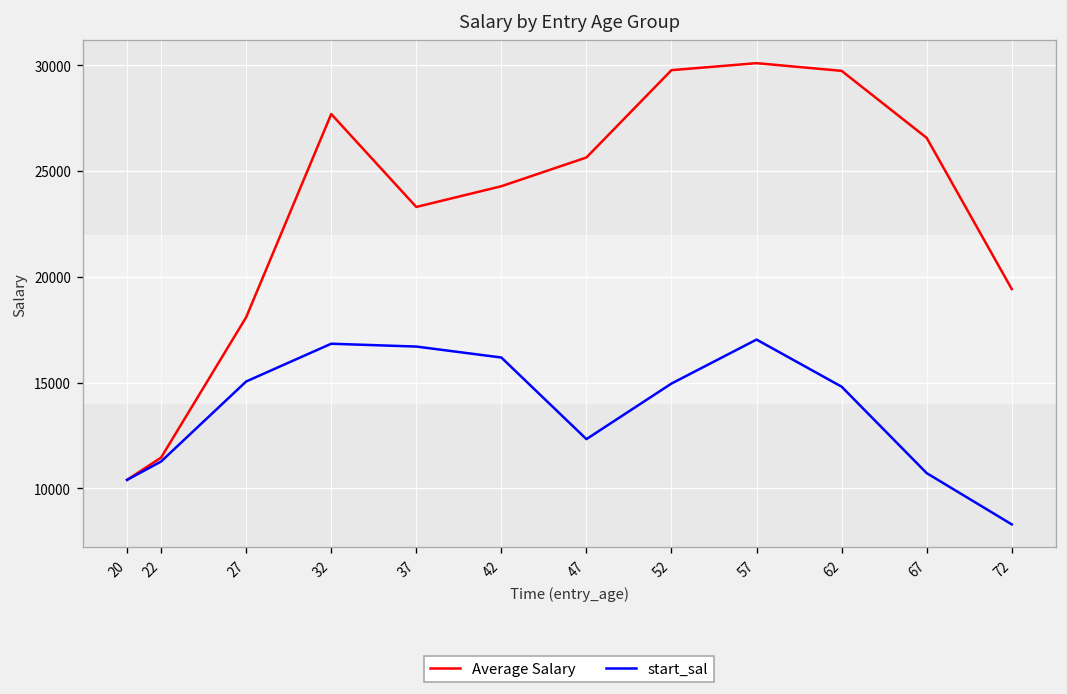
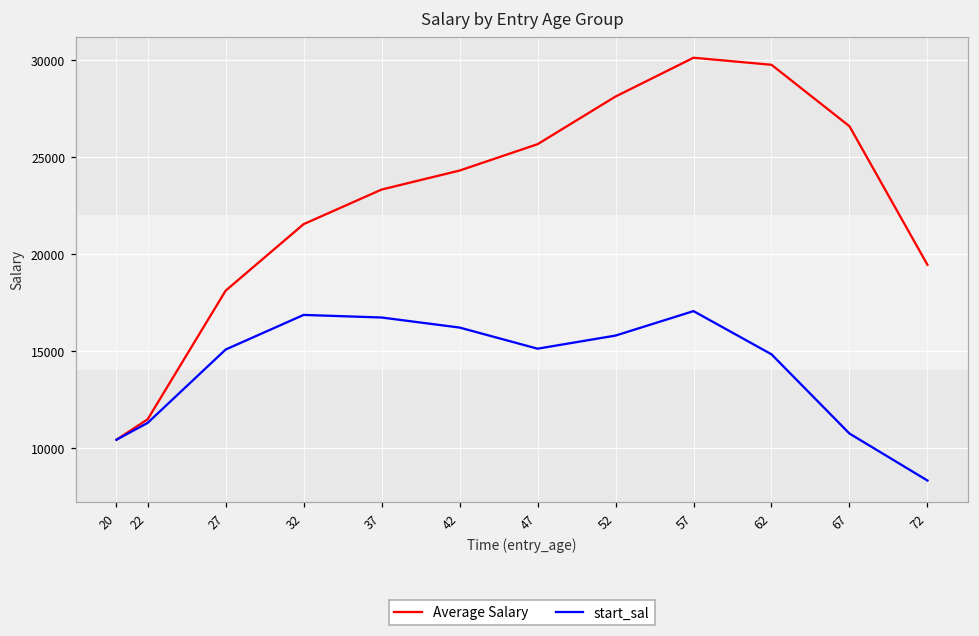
Average Salary, 32: 27700 -> 21500
start_sal, 47: 12300 -> 15100
Average Salary, 52: 29800 -> 28100
start_sal, 52: 15000 -> 15800
